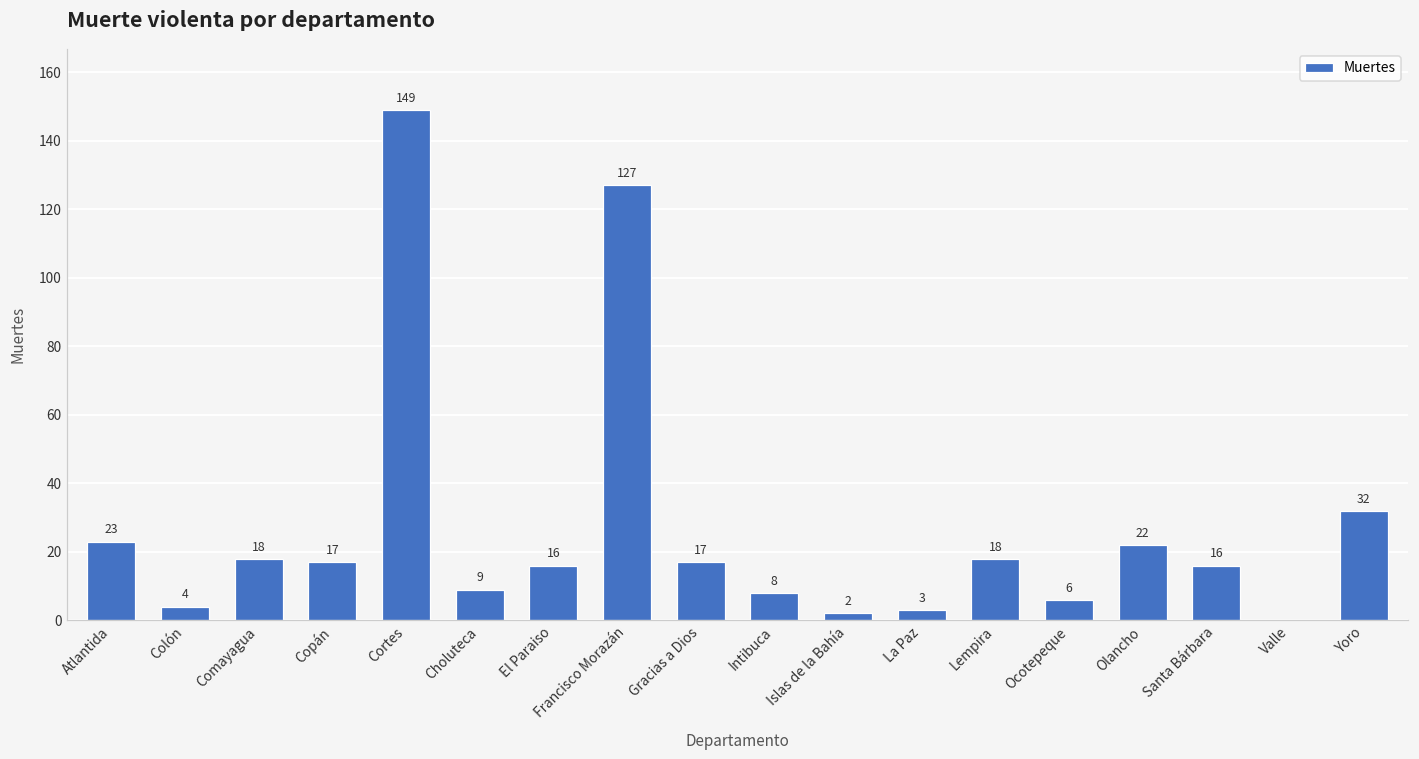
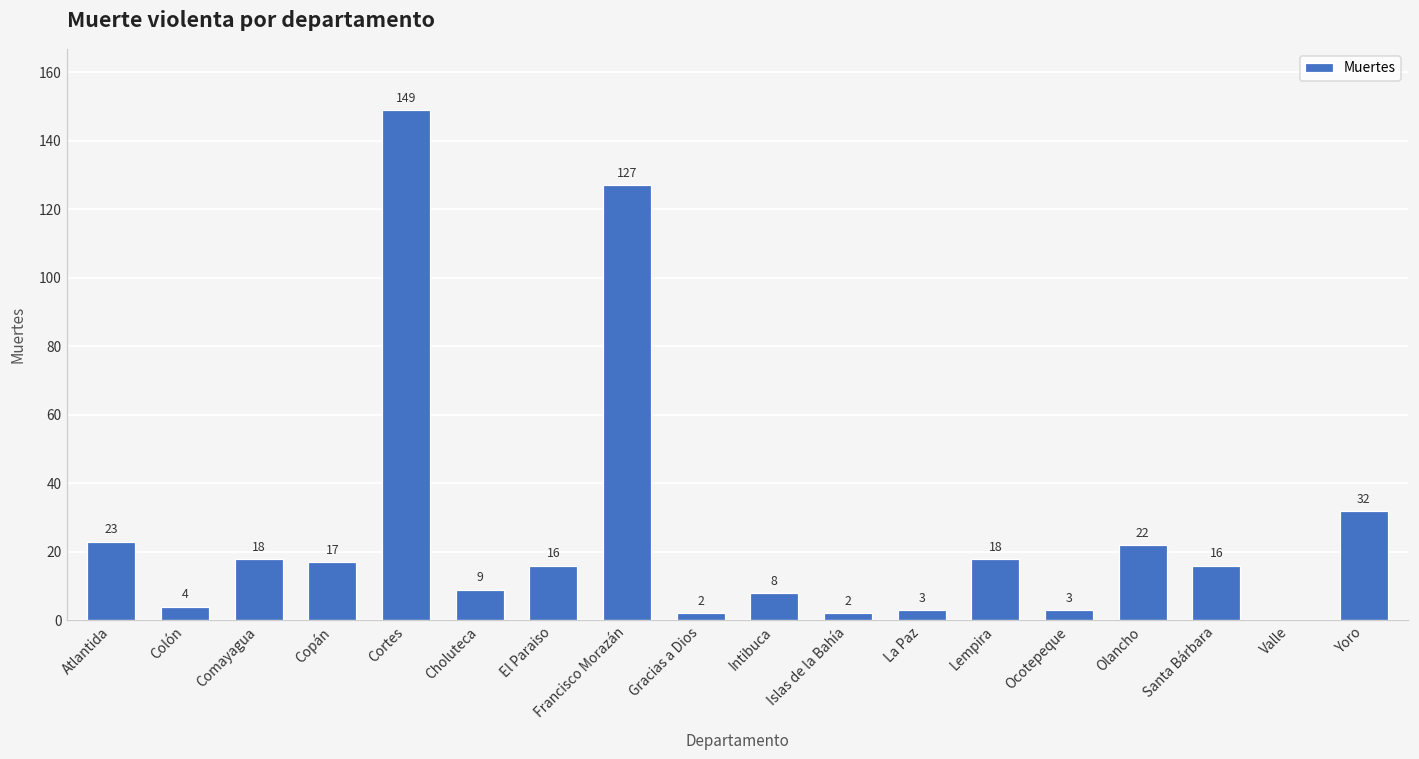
Gracias a Dios: 17 -> 2
Ocotepeque: 6 -> 3
